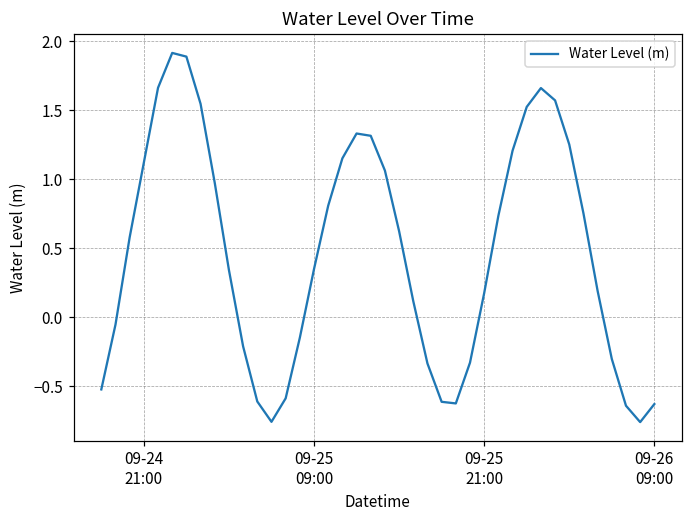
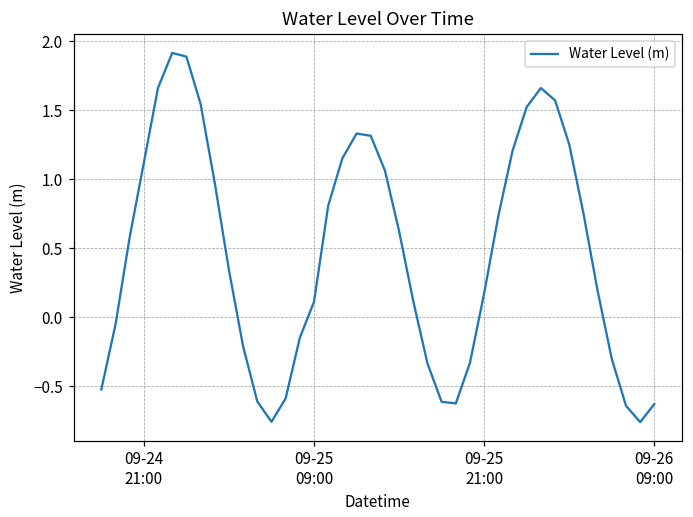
09-25 09:00: 0.35 -> 0.11
